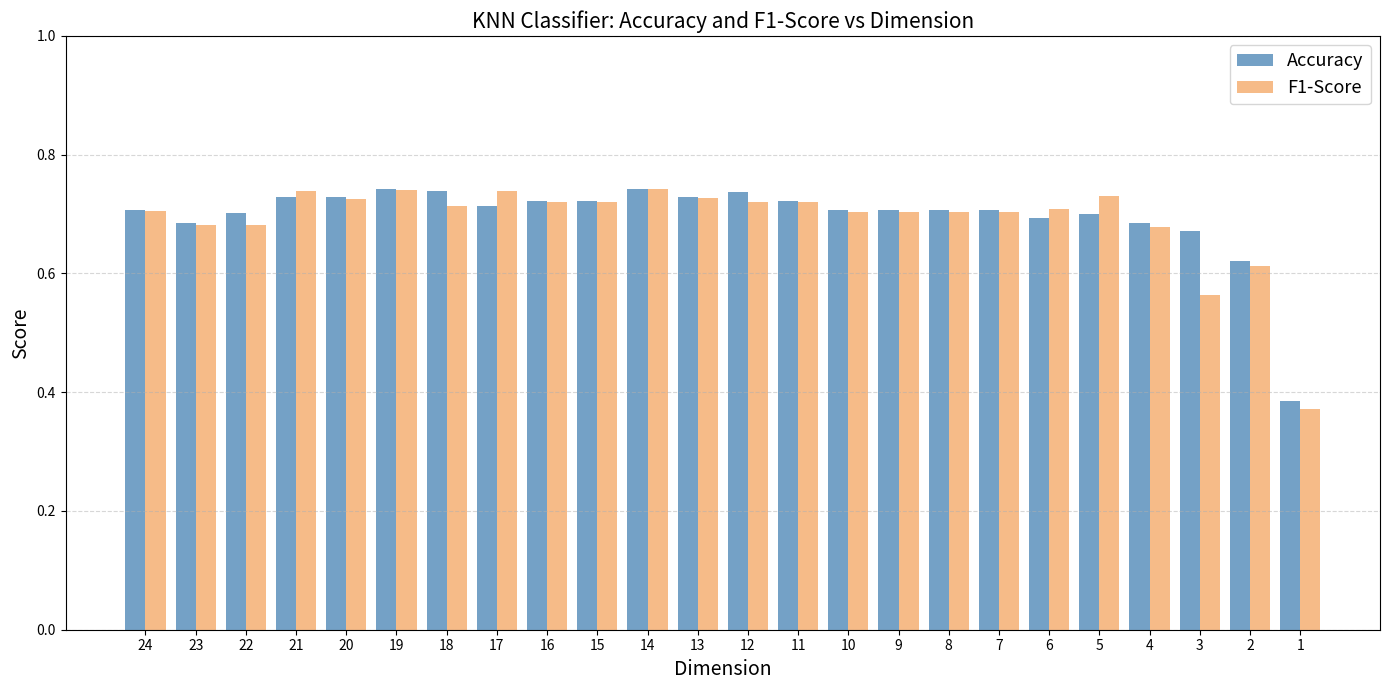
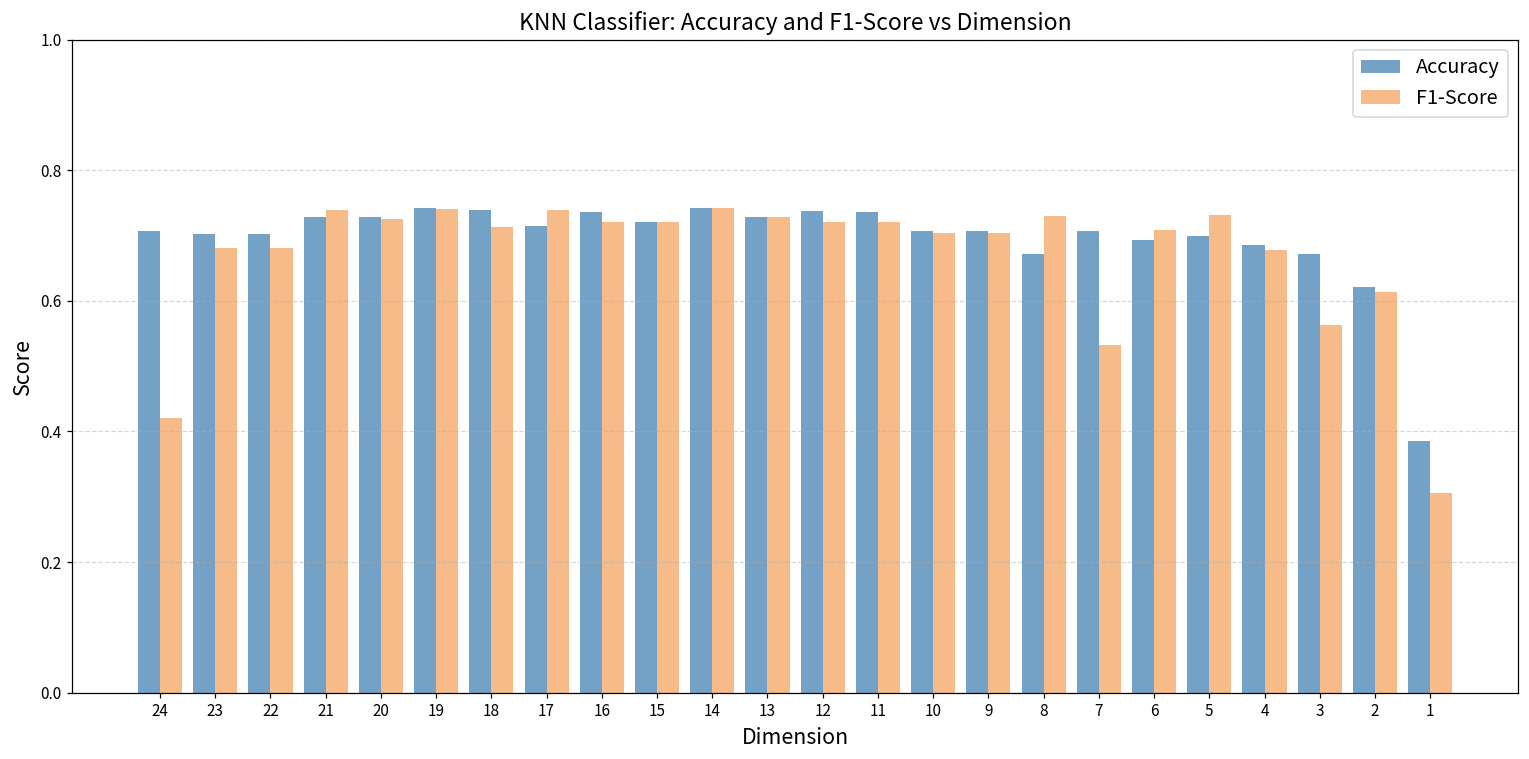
F1-Score, 24: 0.70 -> 0.42
Accuracy, 23: 0.69 -> 0.70
Accuracy, 16: 0.72 -> 0.74
Accuracy, 11: 0.72 -> 0.74
Accuracy, 8: 0.71 -> 0.67
F1-Score, 8: 0.70 -> 0.73
F1-Score, 7: 0.70 -> 0.53
F1-Score, 1: 0.37 -> 0.31
